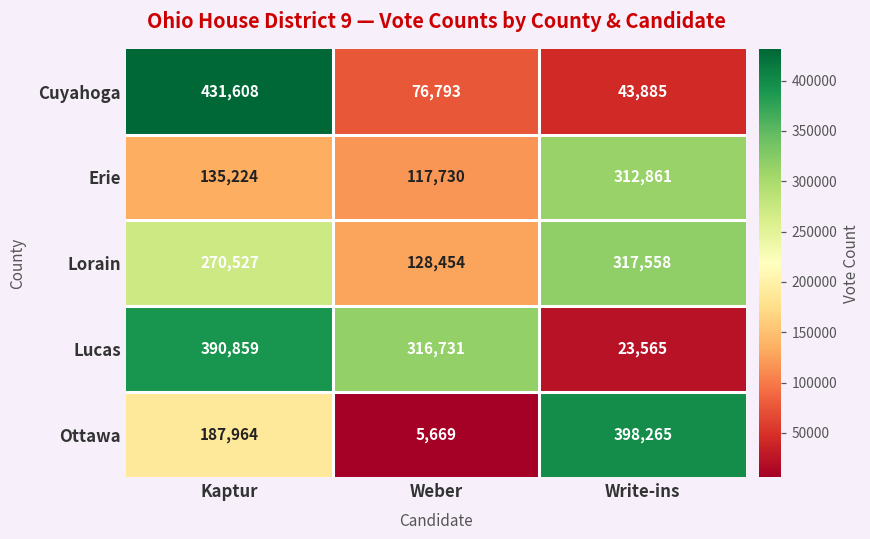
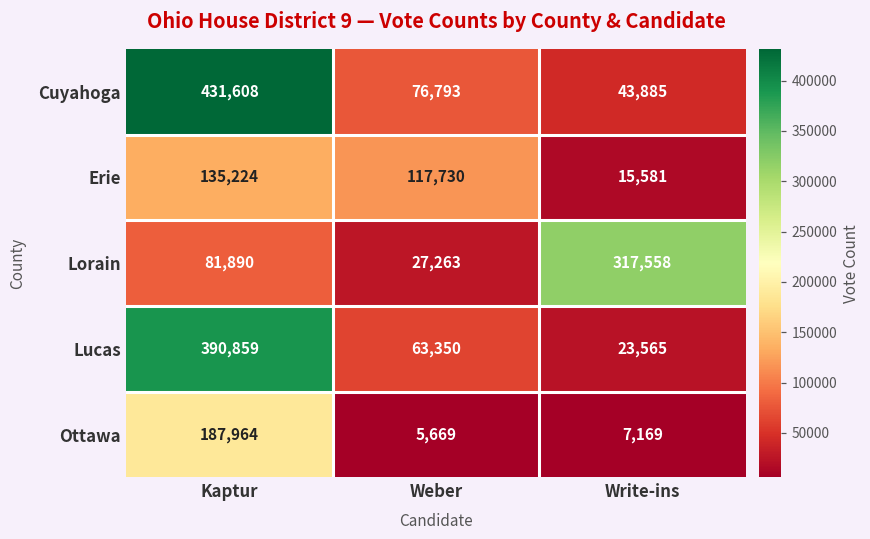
Erie, Write-ins: 312,861 -> 15,581
Lorain, Kaptur: 270,527 -> 81,890
Lorain, Weber: 128,454 -> 27,263
Lucas, Weber: 316,731 -> 63,350
Ottawa, Write-ins: 398,265 -> 7,169
